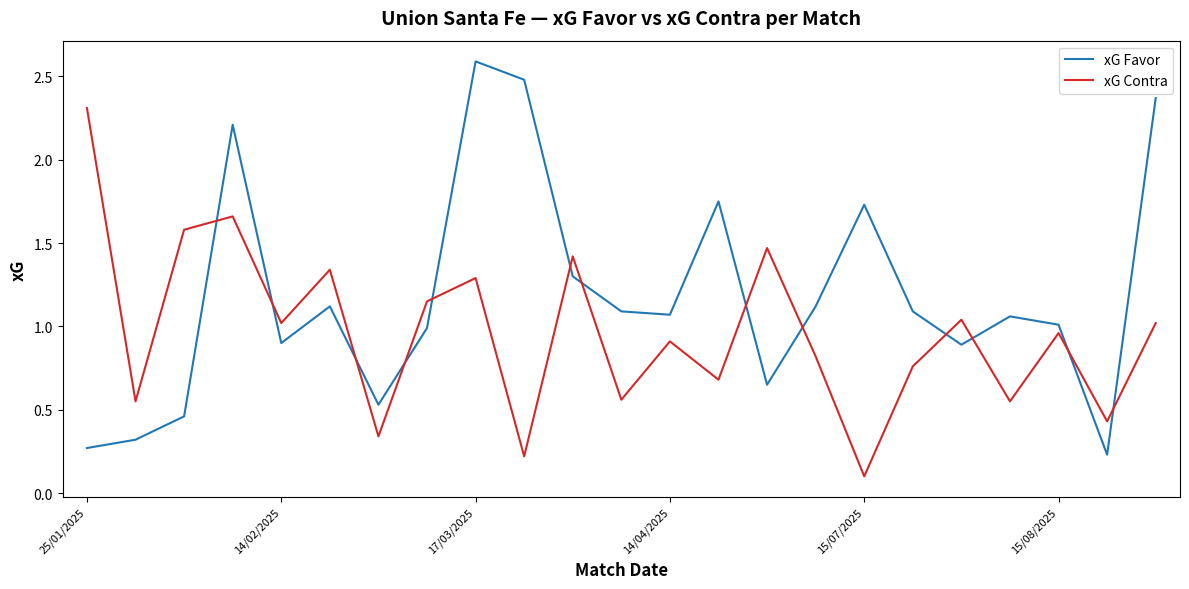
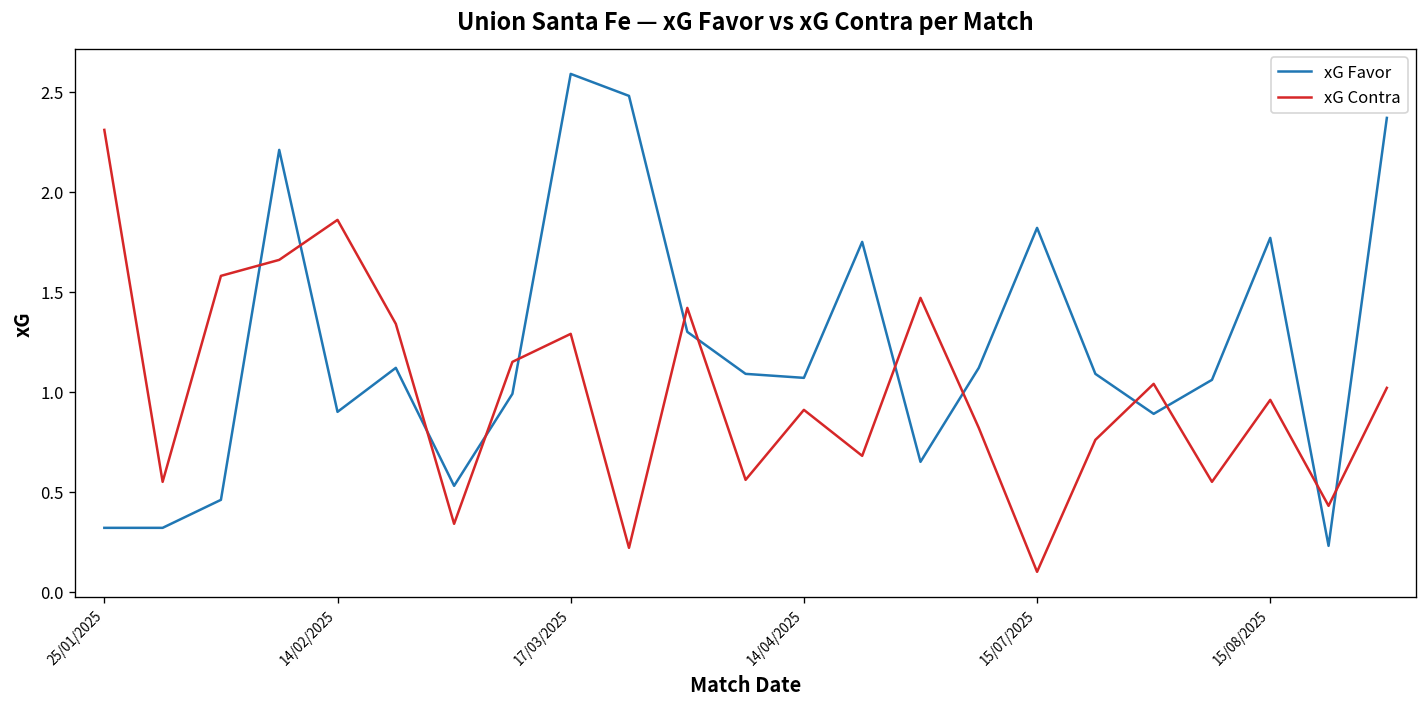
xG Favor, 25/01/2025: 0.27 -> 0.32
xG Contra, 14/02/2025: 1.02 -> 1.86
xG Favor, 15/07/2025: 1.73 -> 1.82
xG Favor, 15/08/2025: 1.01 -> 1.77
